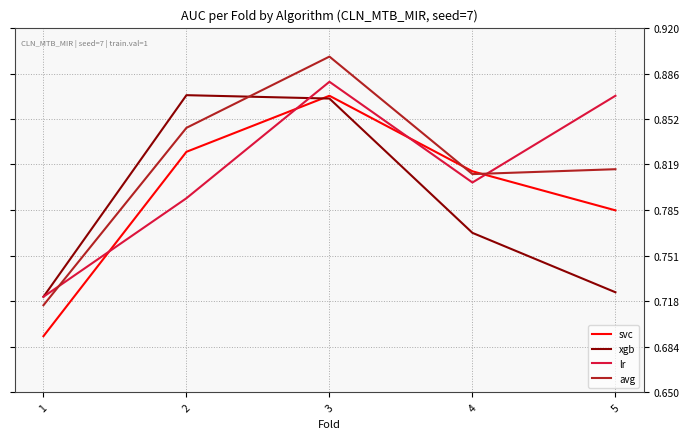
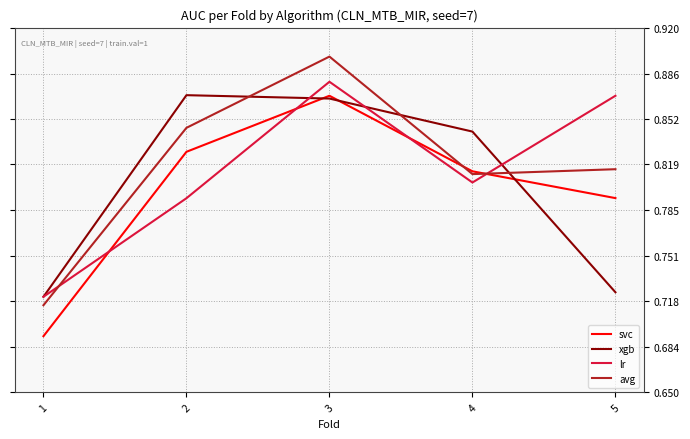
xgb, 4: 0.768 -> 0.843
svc, 5: 0.785 -> 0.794
